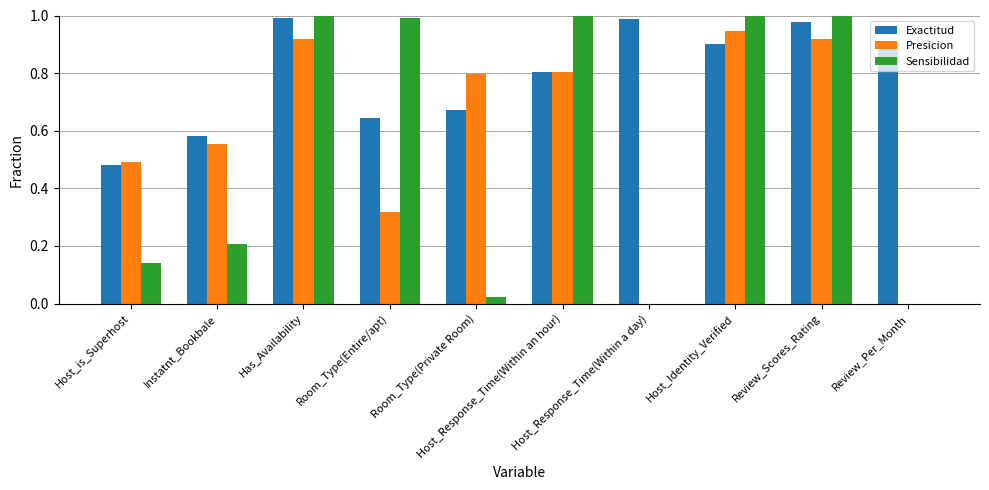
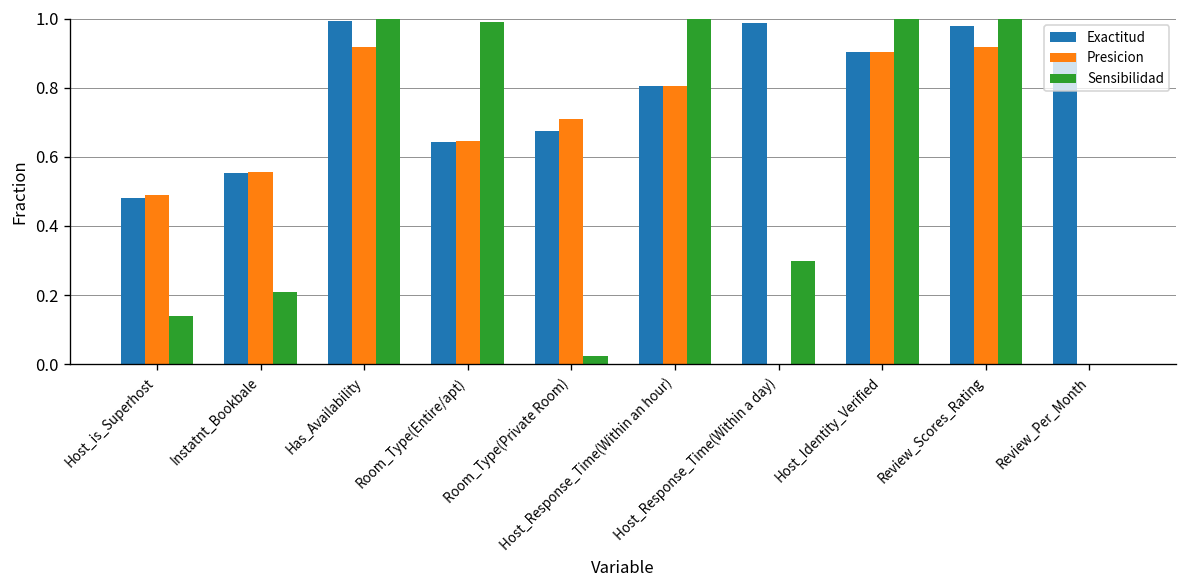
Exactitud, Instatnt_Bookbale: 0.58 -> 0.55
Presicion, Room_Type(Entire/apt): 0.32 -> 0.65
Presicion, Room_Type(Private Room): 0.80 -> 0.71
Sensibilidad, Host_Response_Time(Within a day): 0.0 -> 0.3
Presicion, Host_Identity_Verified: 0.95 -> 0.90
